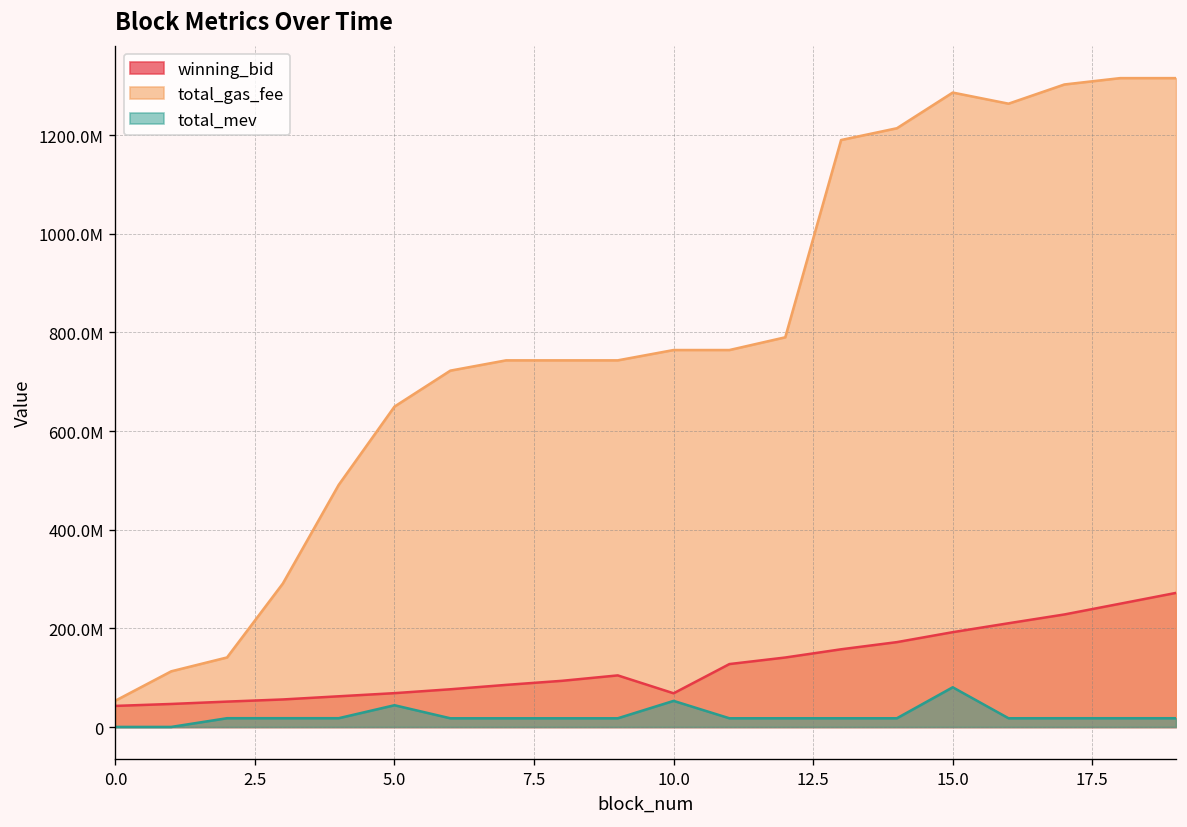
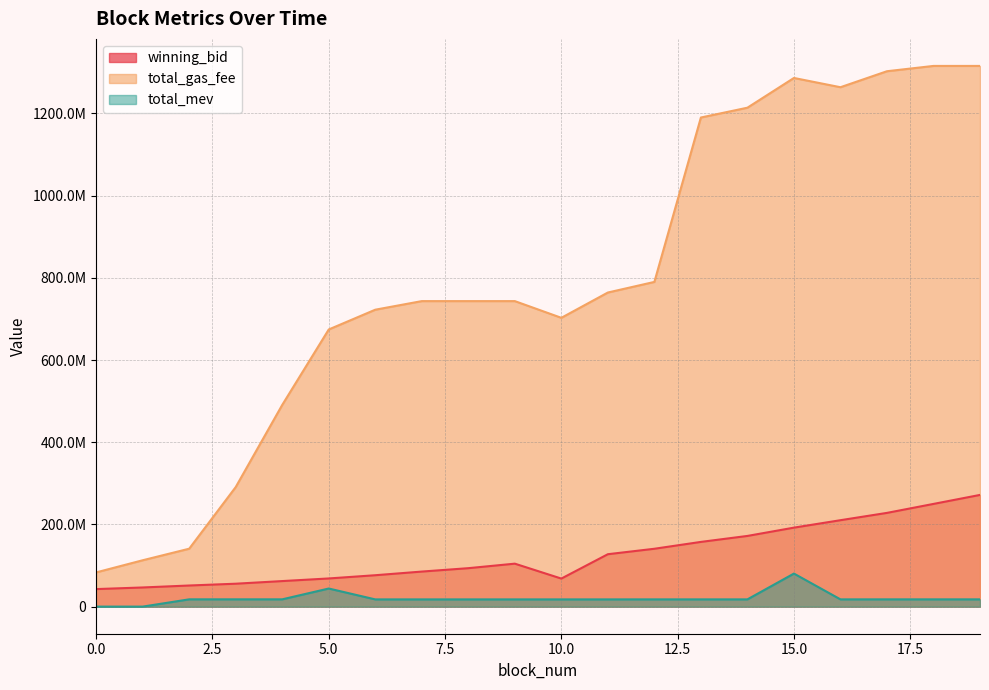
total_gas_fee, 0.0: 50000000 -> 80000000
total_gas_fee, 5.0: 650000000 -> 670000000
total_gas_fee, 10.0: 760000000 -> 700000000
total_mev, 10.0: 50000000 -> 20000000
